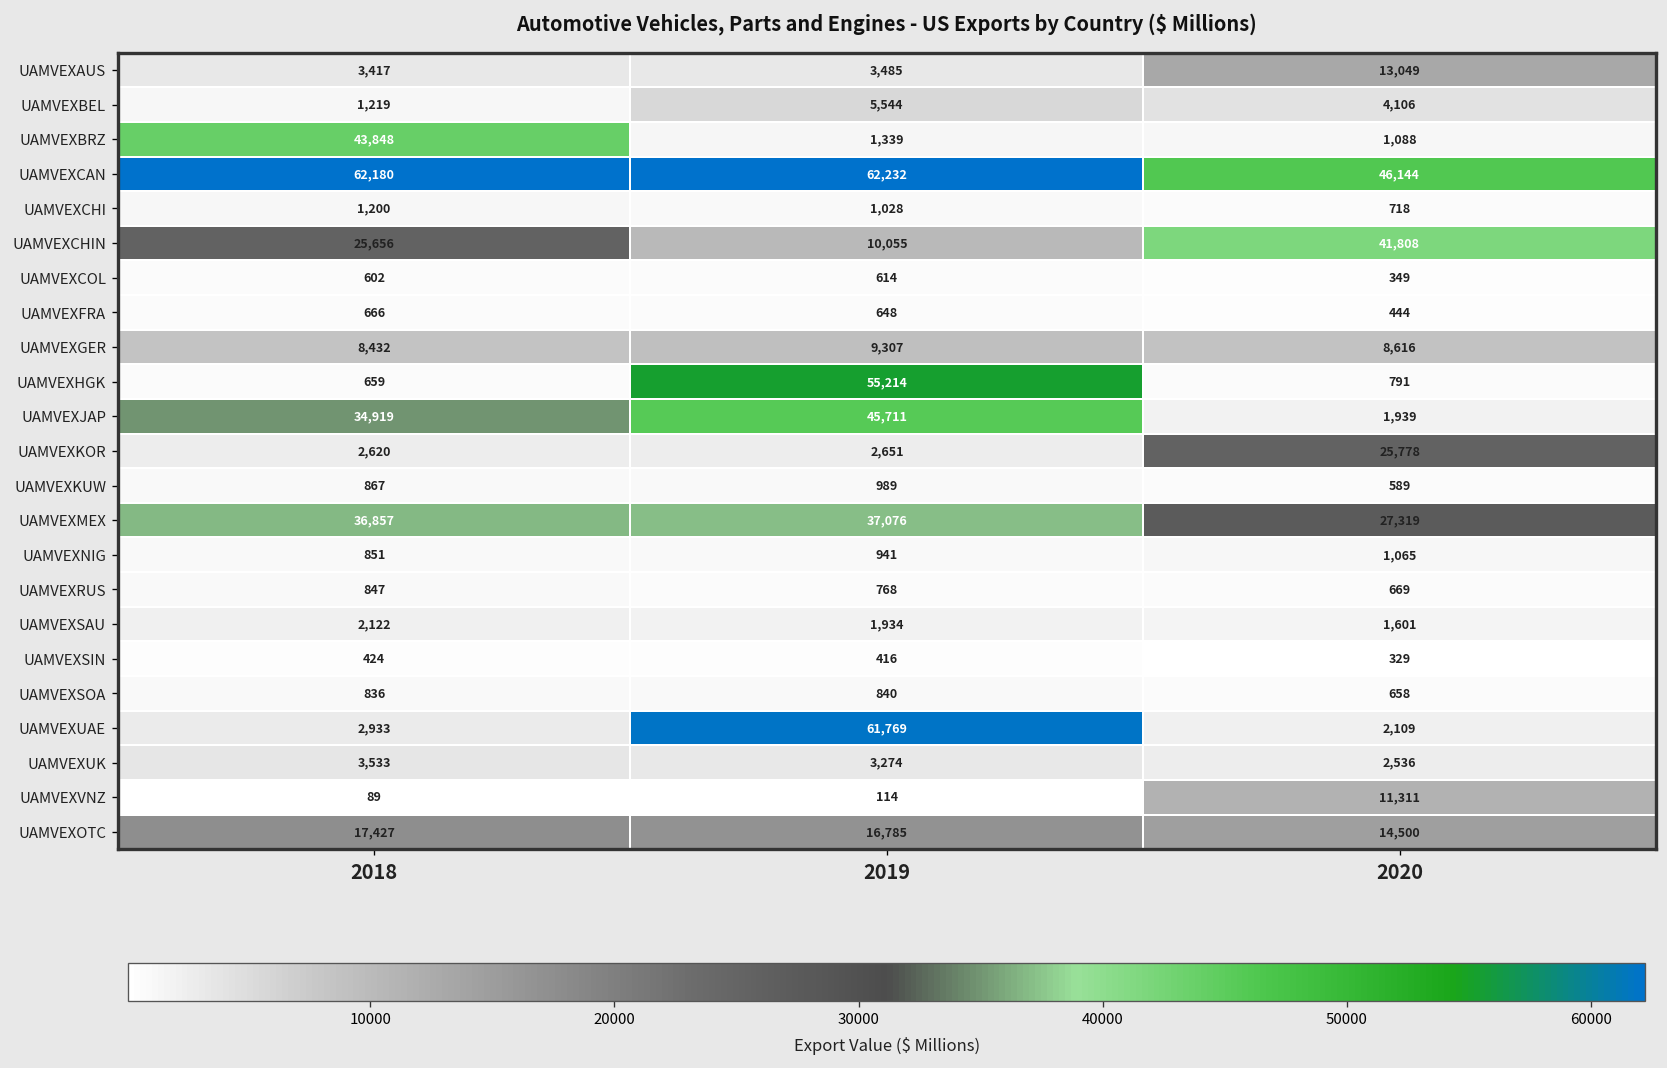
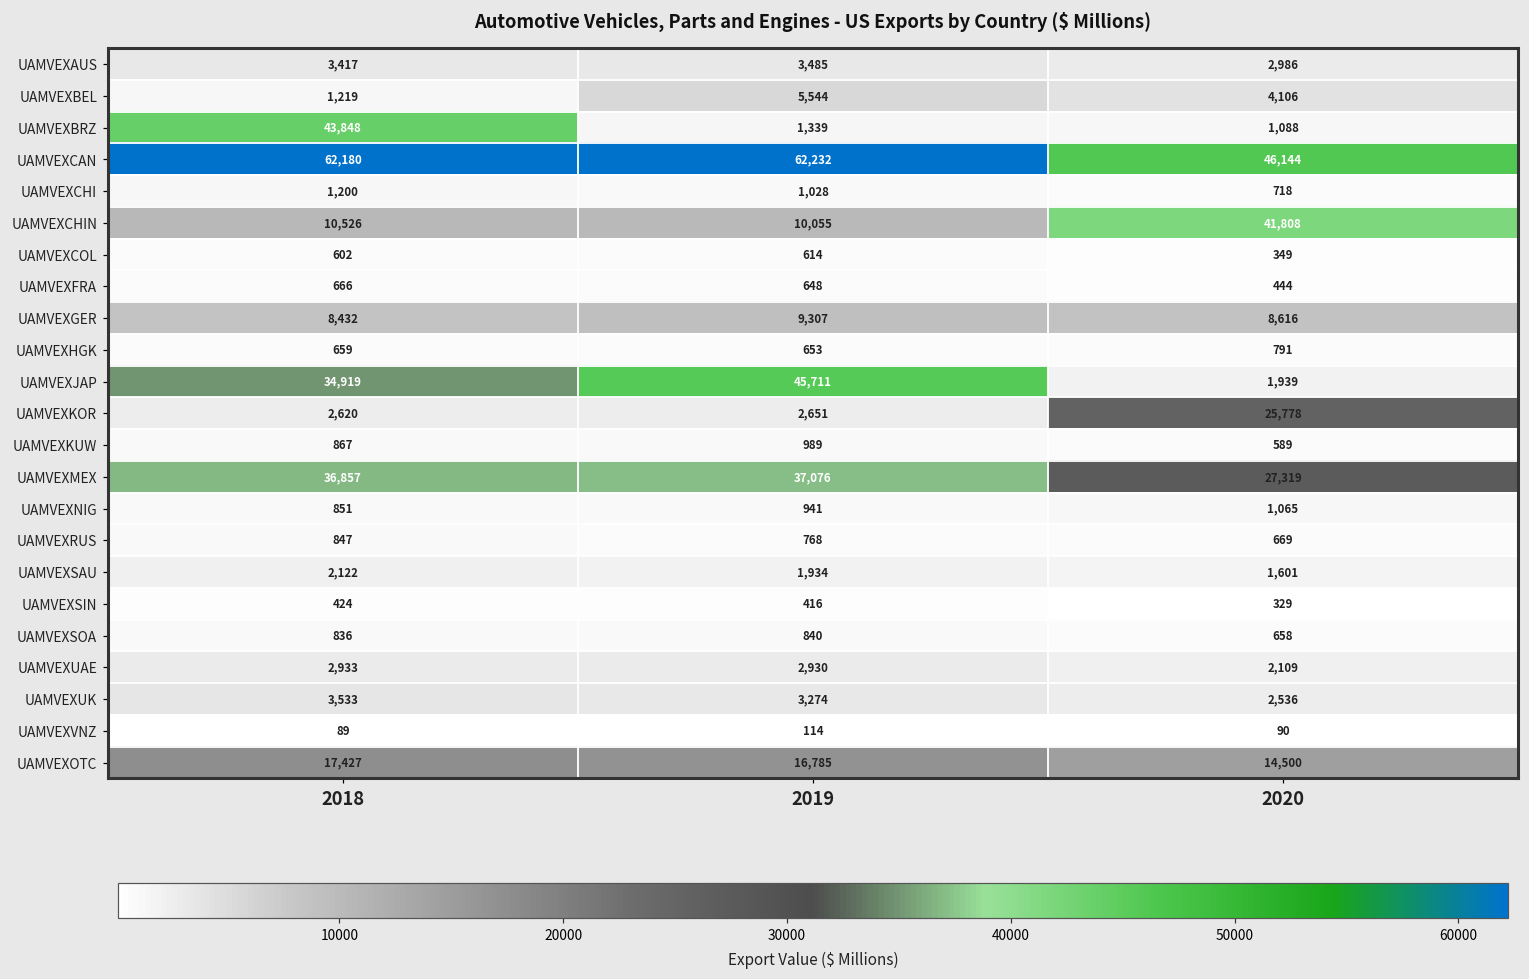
UAMVEXAUS, 2020: 13,049 -> 2,986
UAMVEXCHIN, 2018: 25,656 -> 10,526
UAMVEXHGK, 2019: 55,214 -> 653
UAMVEXUAE, 2019: 61,769 -> 2,930
UAMVEXVNZ, 2020: 11,311 -> 90
